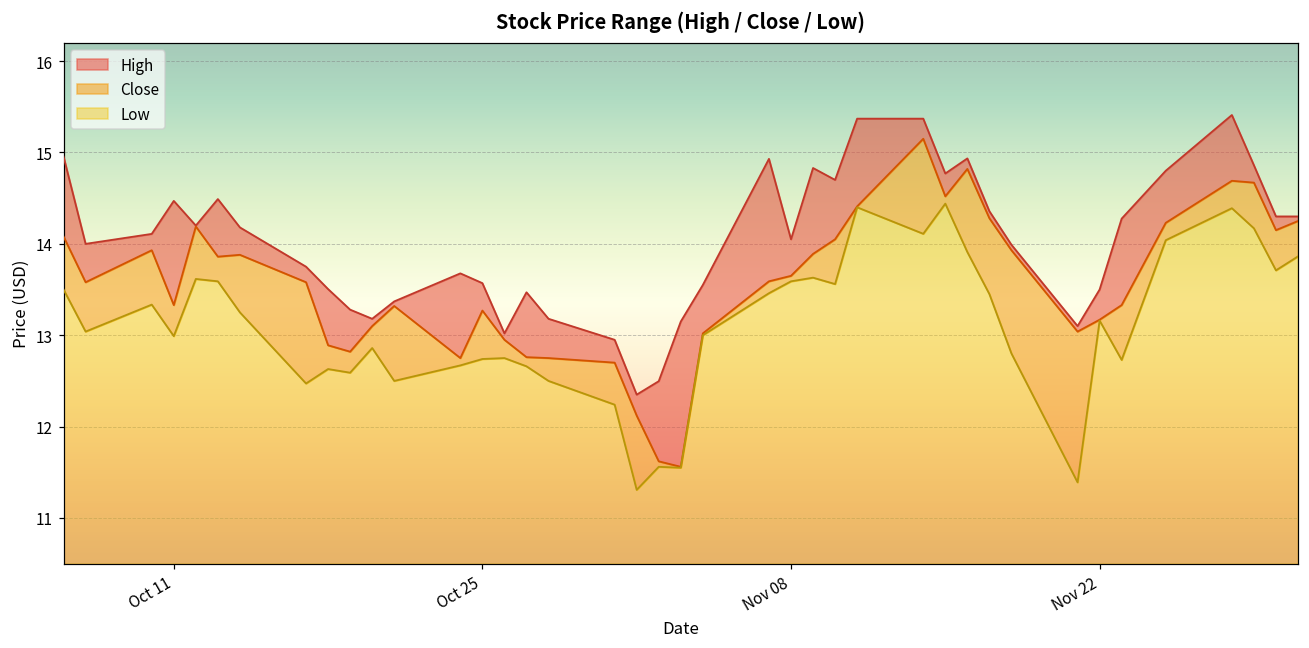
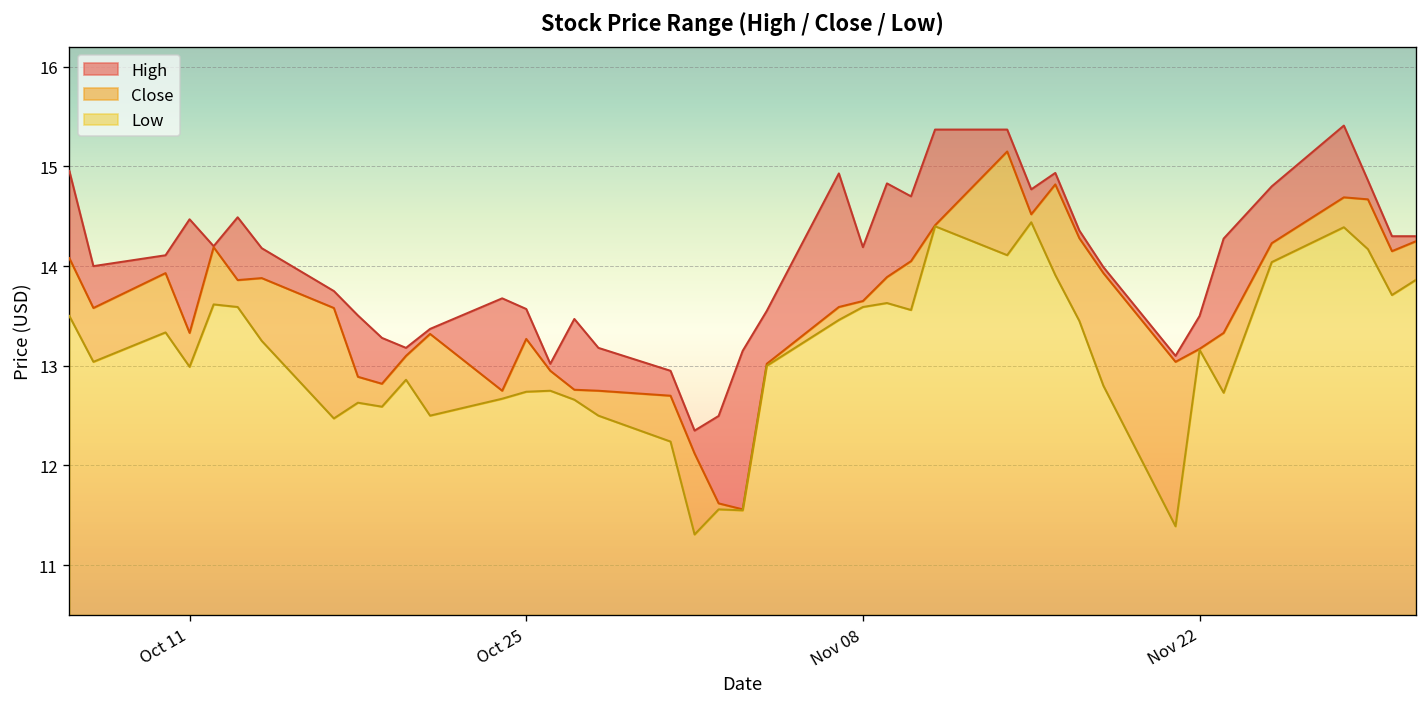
High, Nov 08: 14.1 -> 14.2
